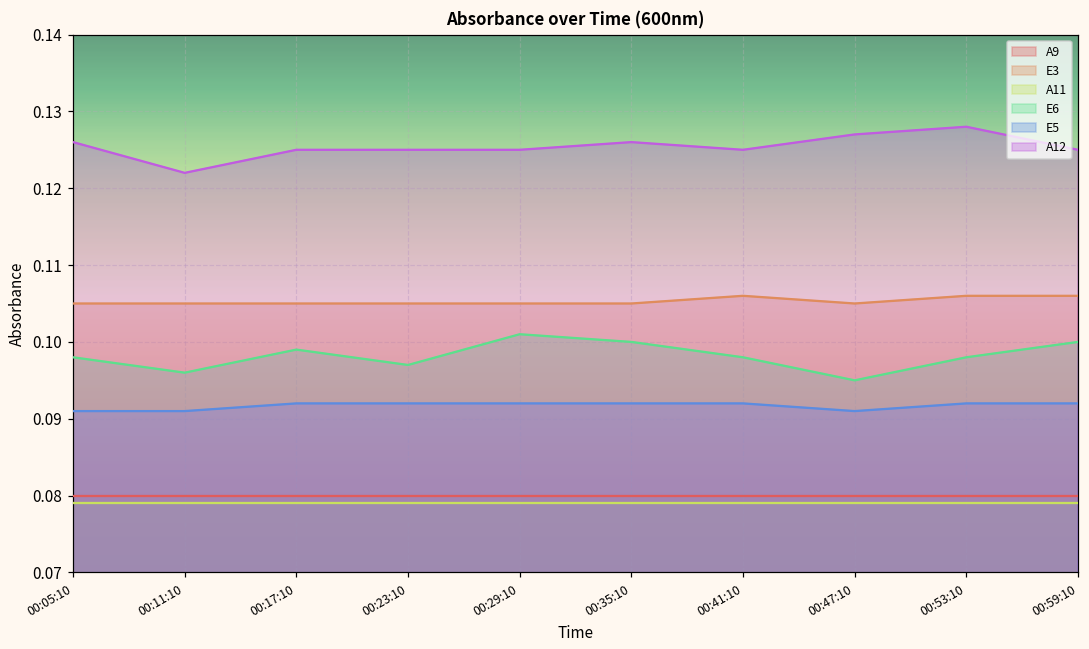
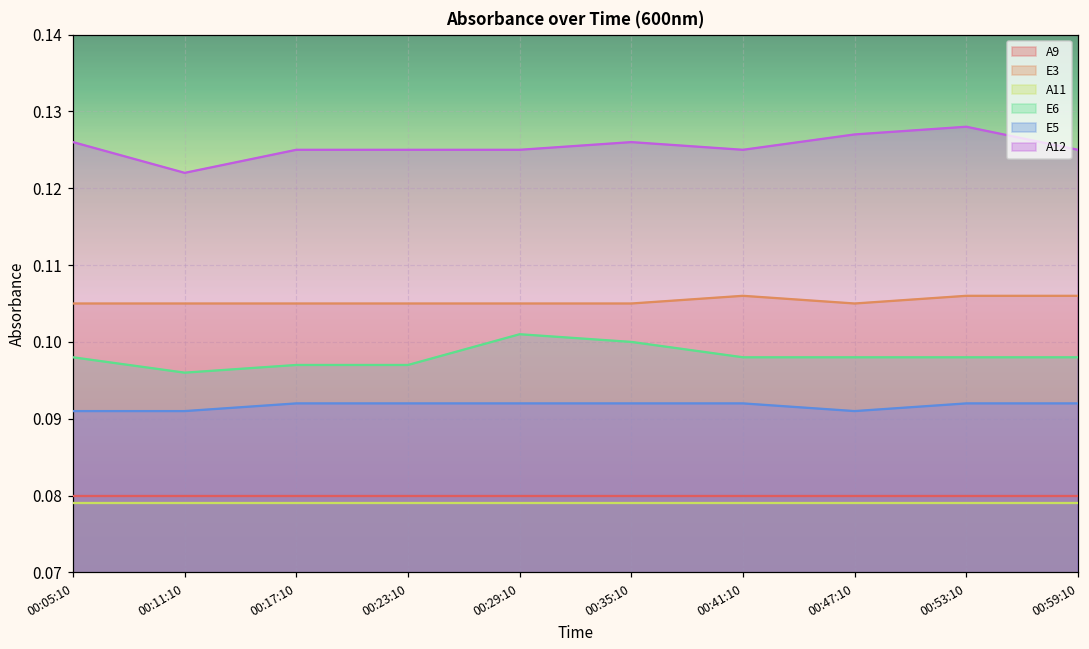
E6, 00:17:10: 0.099 -> 0.097
E6, 00:47:10: 0.095 -> 0.098
E6, 00:59:10: 0.100 -> 0.098
